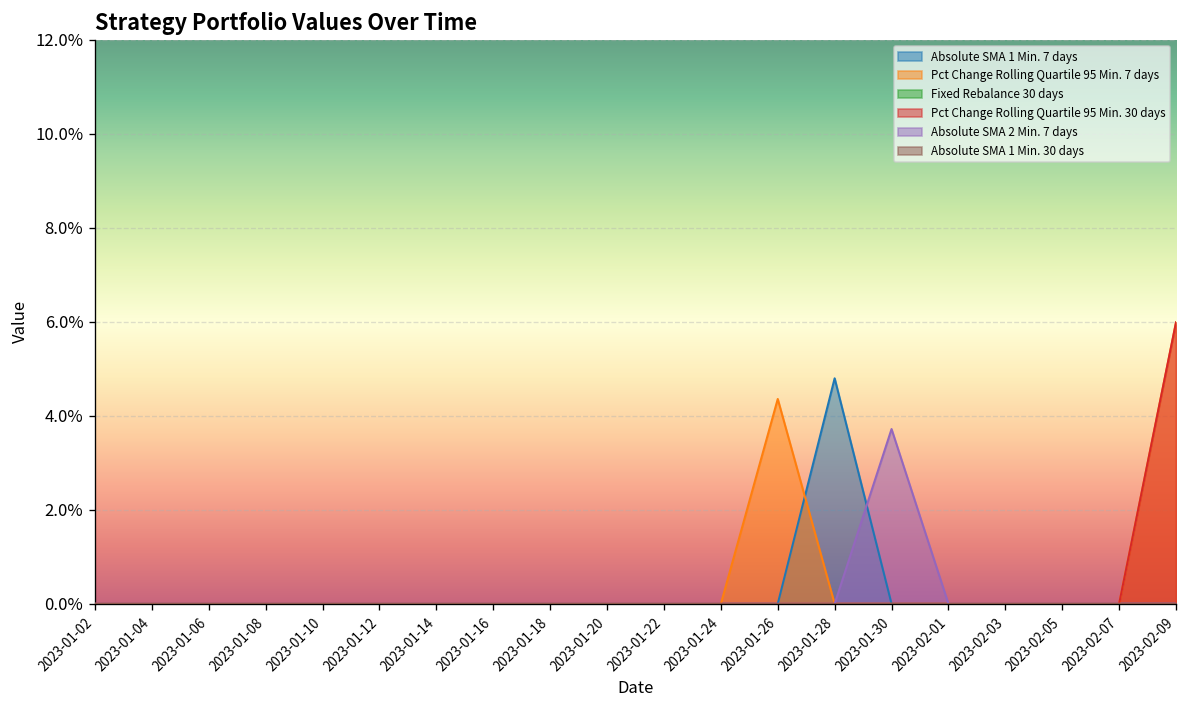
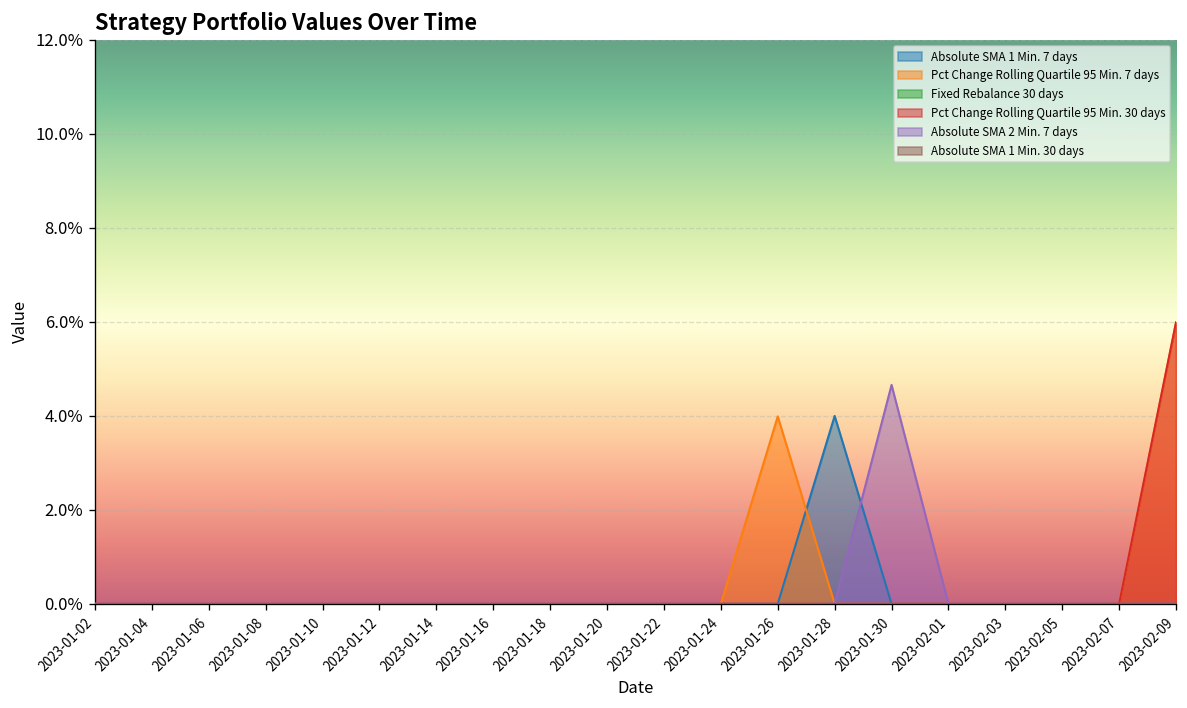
Pct Change Rolling Quartile 95 Min. 7 days, 2023-01-26: 4.4% -> 4.0%
Absolute SMA 1 Min. 7 days, 2023-01-28: 4.8% -> 4.0%
Absolute SMA 2 Min. 7 days, 2023-01-30: 3.7% -> 4.7%
